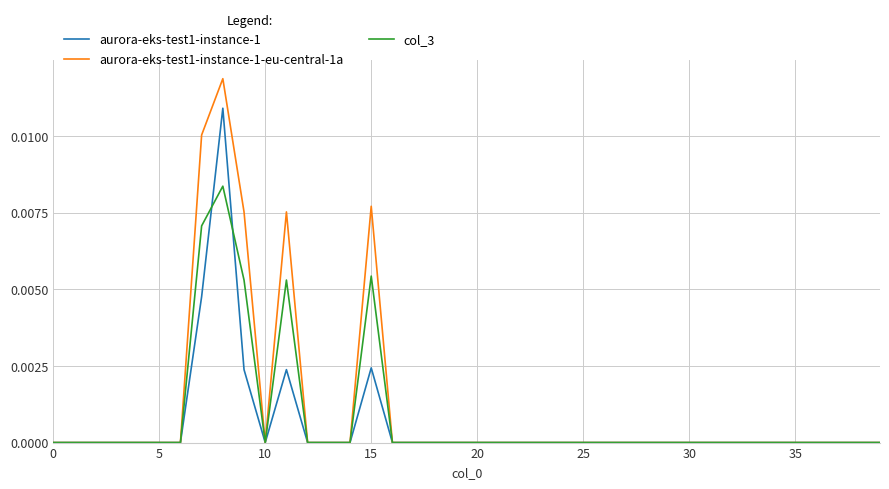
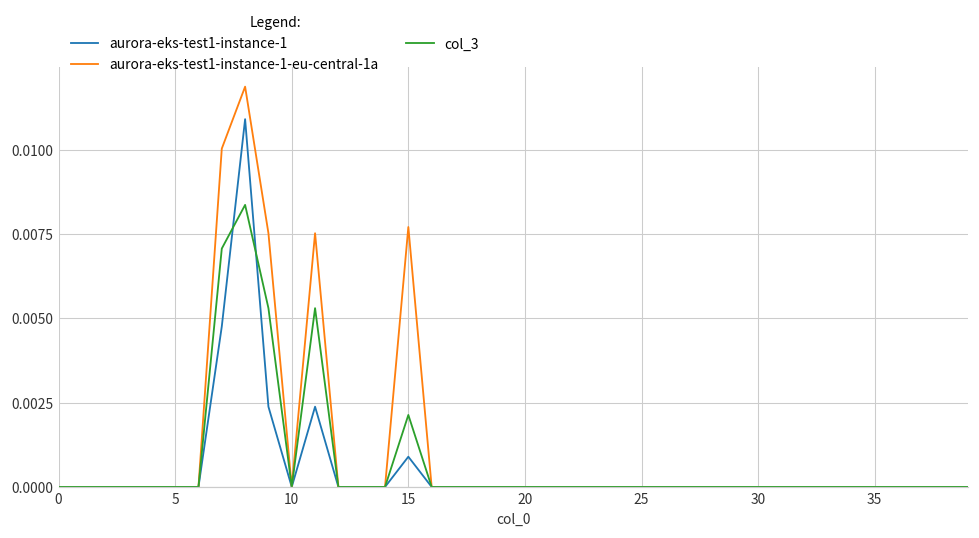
aurora-eks-test1-instance-1, 15: 0.0024 -> 0.0009
col_3, 15: 0.0054 -> 0.0021
